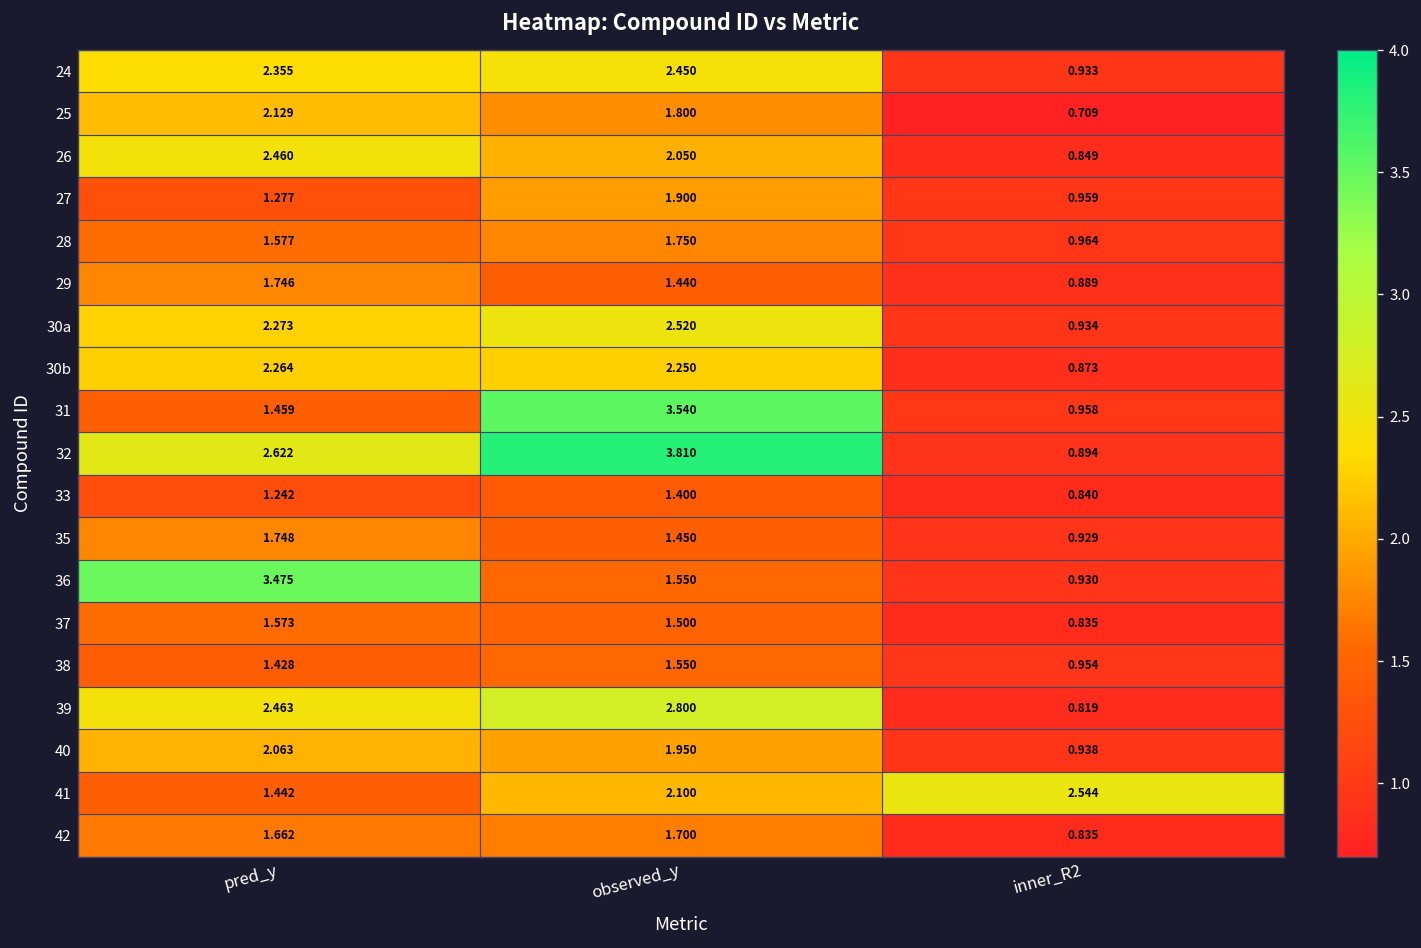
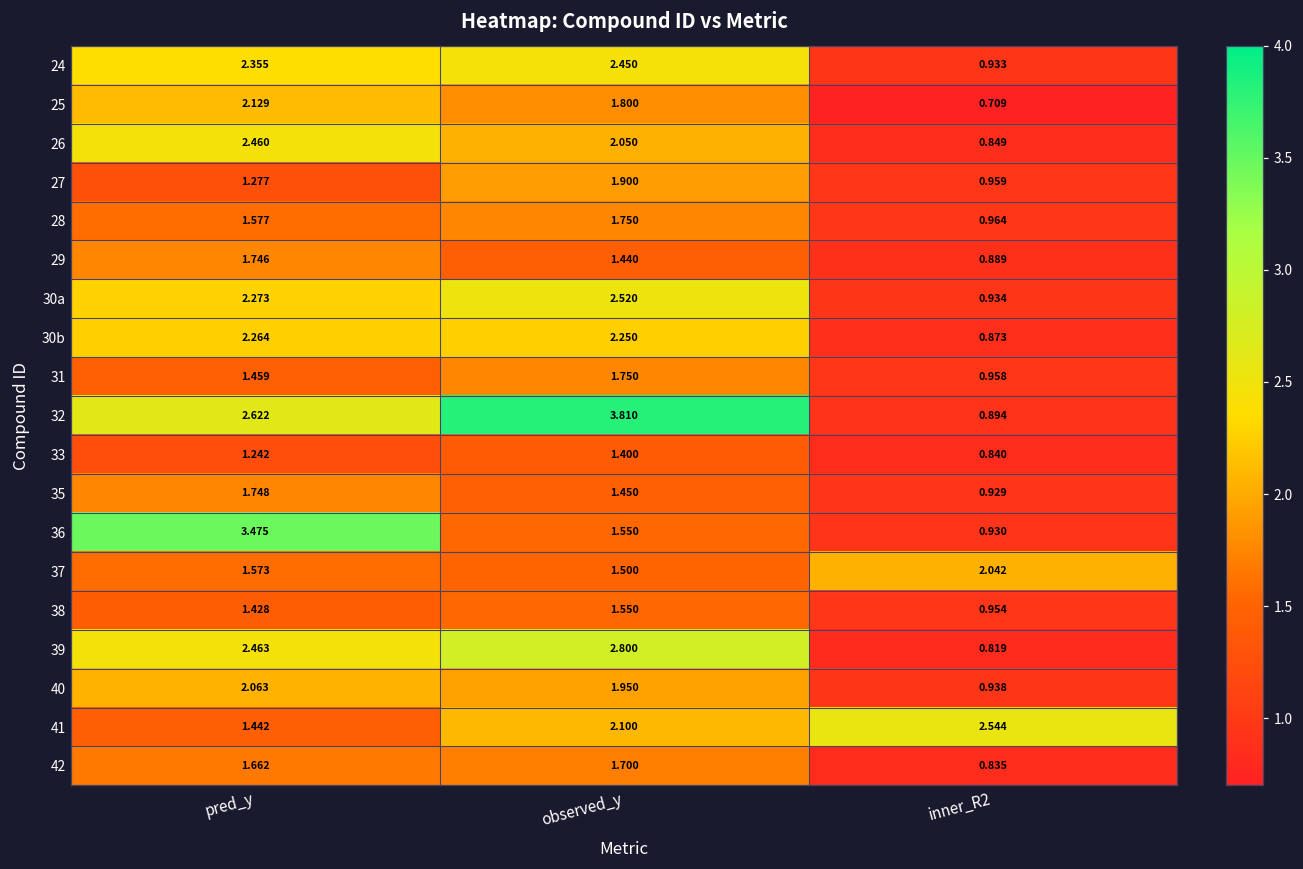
31, observed_y: 3.540 -> 1.750
37, inner_R2: 0.835 -> 2.042
